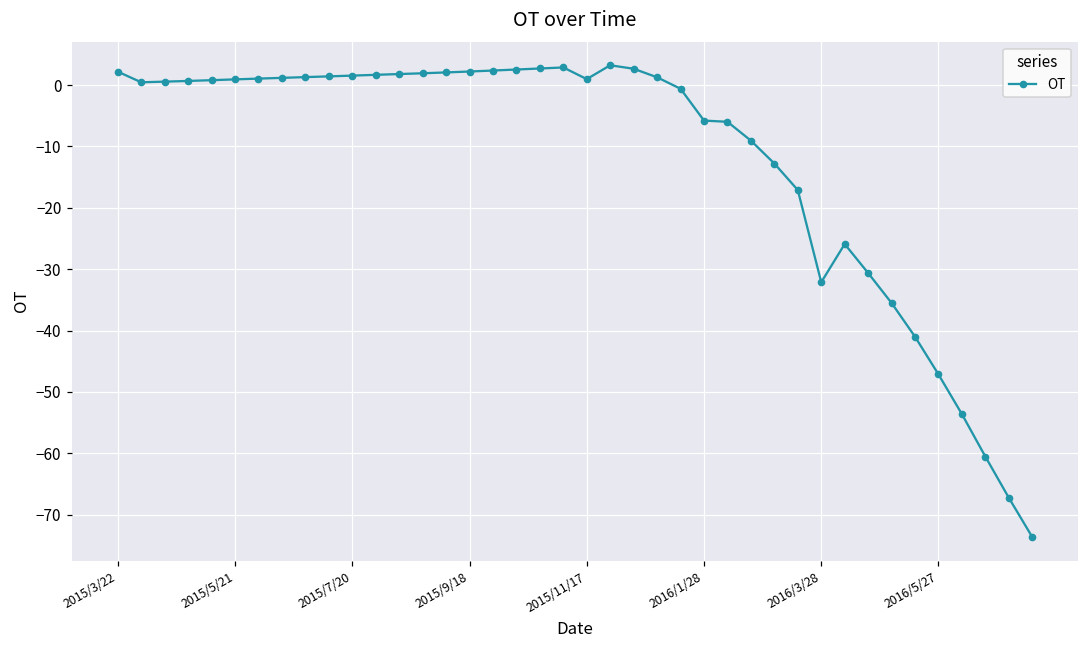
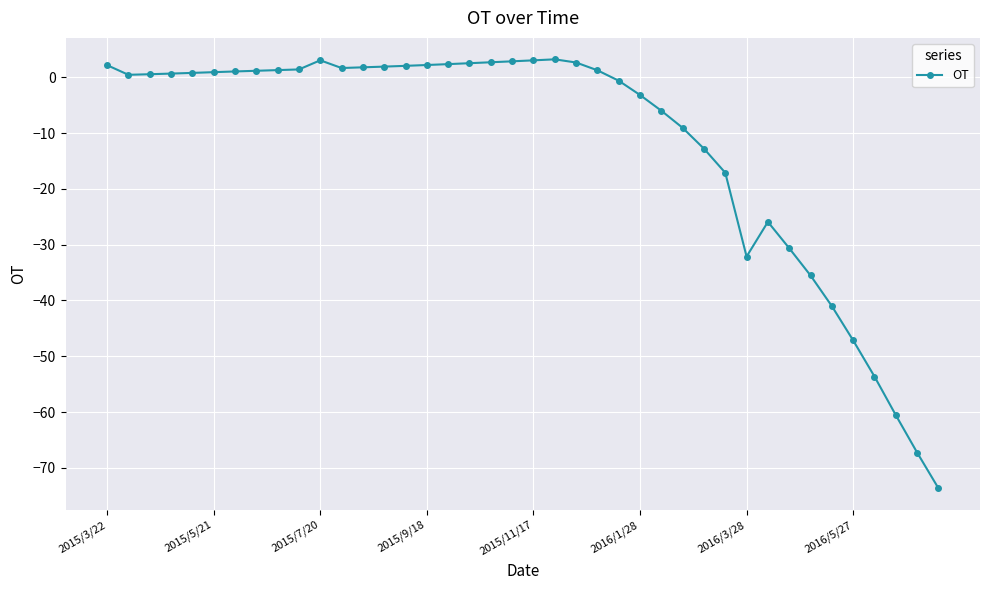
2015/7/20: 2 -> 3
2015/11/17: 1 -> 3
2016/1/28: -6 -> -3
